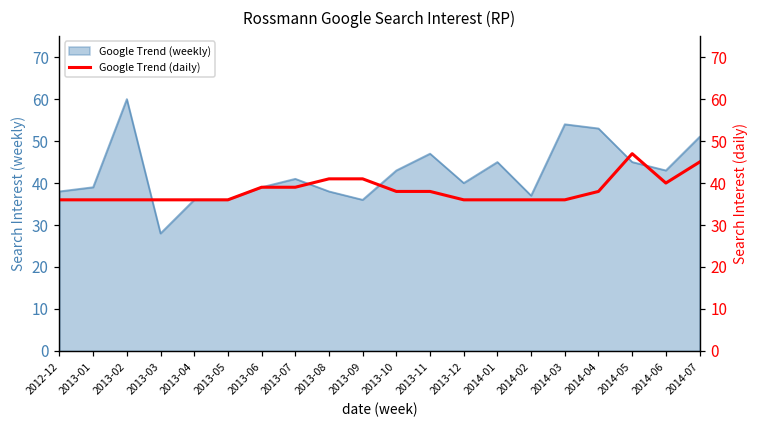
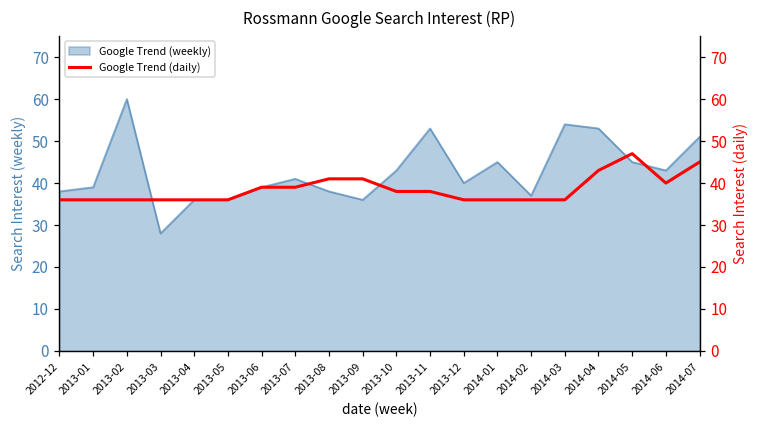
Google Trend (weekly), 2013-11: 47 -> 53
Google Trend (daily), 2014-04: 38 -> 43
